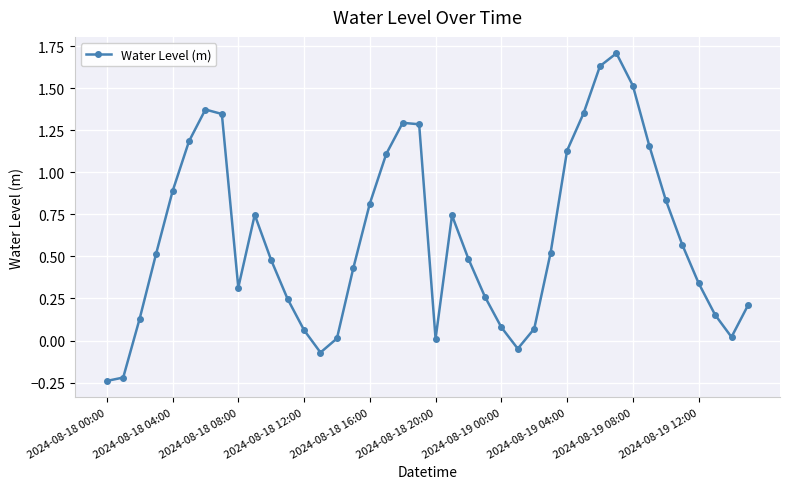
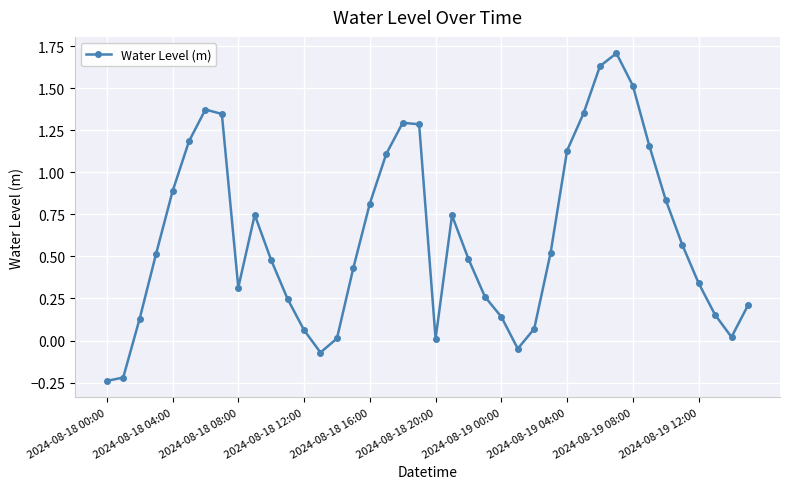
2024-08-19 00:00: 0.08 -> 0.14
